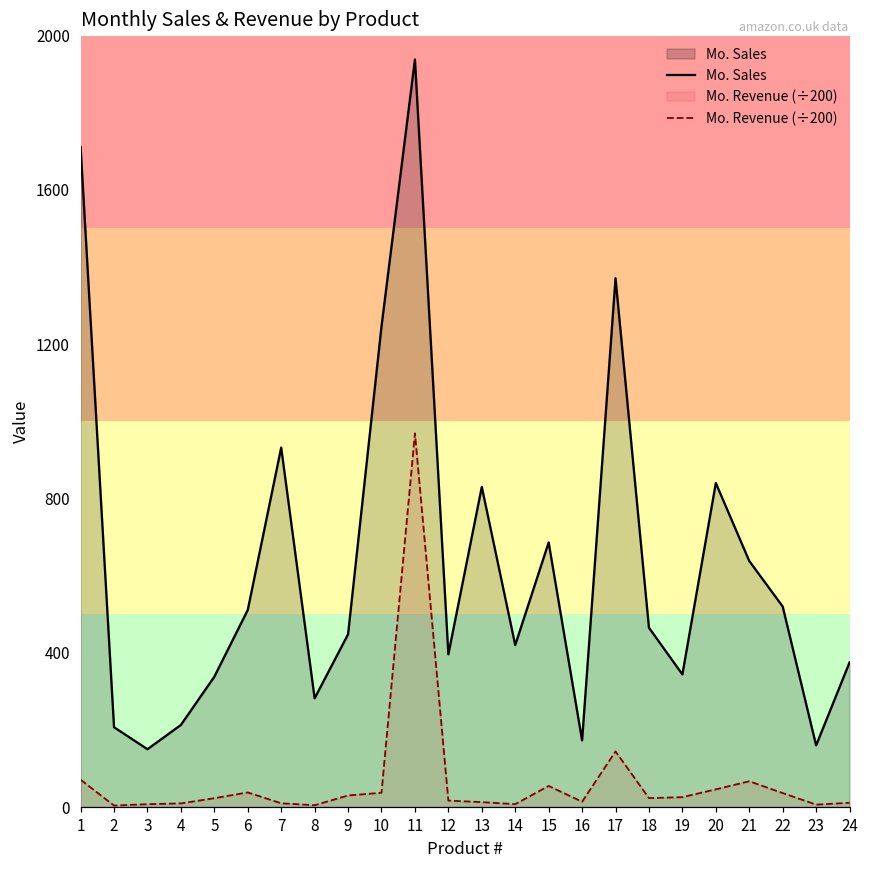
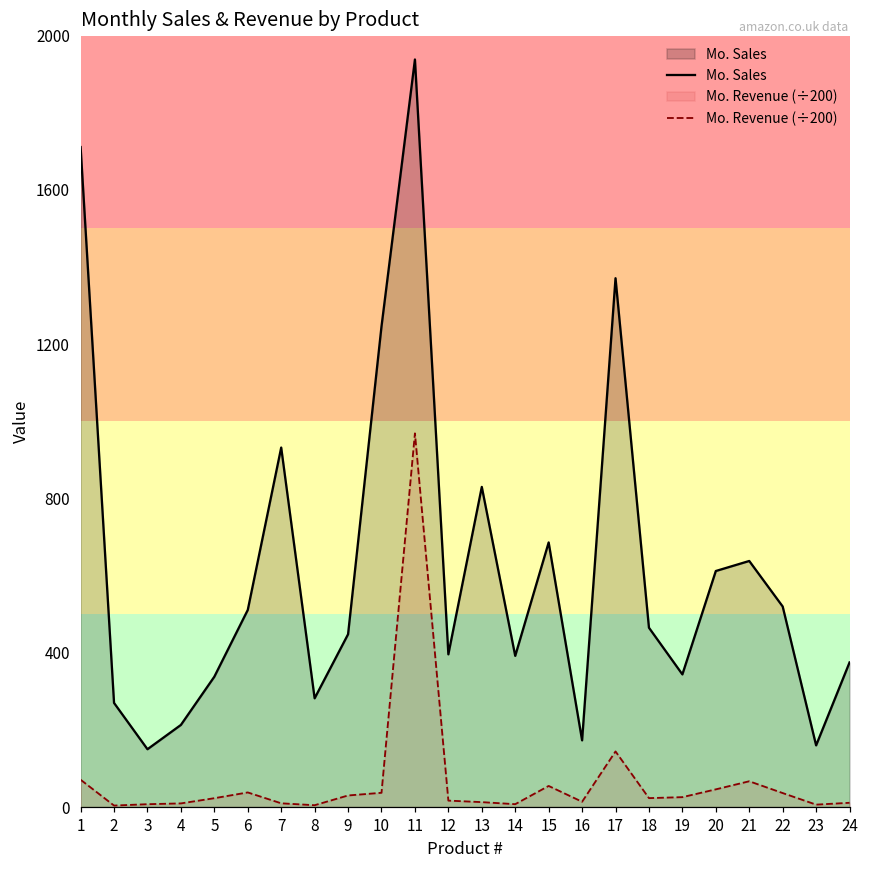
Mo. Sales, 2: 210 -> 270
Mo. Sales, 14: 420 -> 390
Mo. Sales, 20: 840 -> 610
